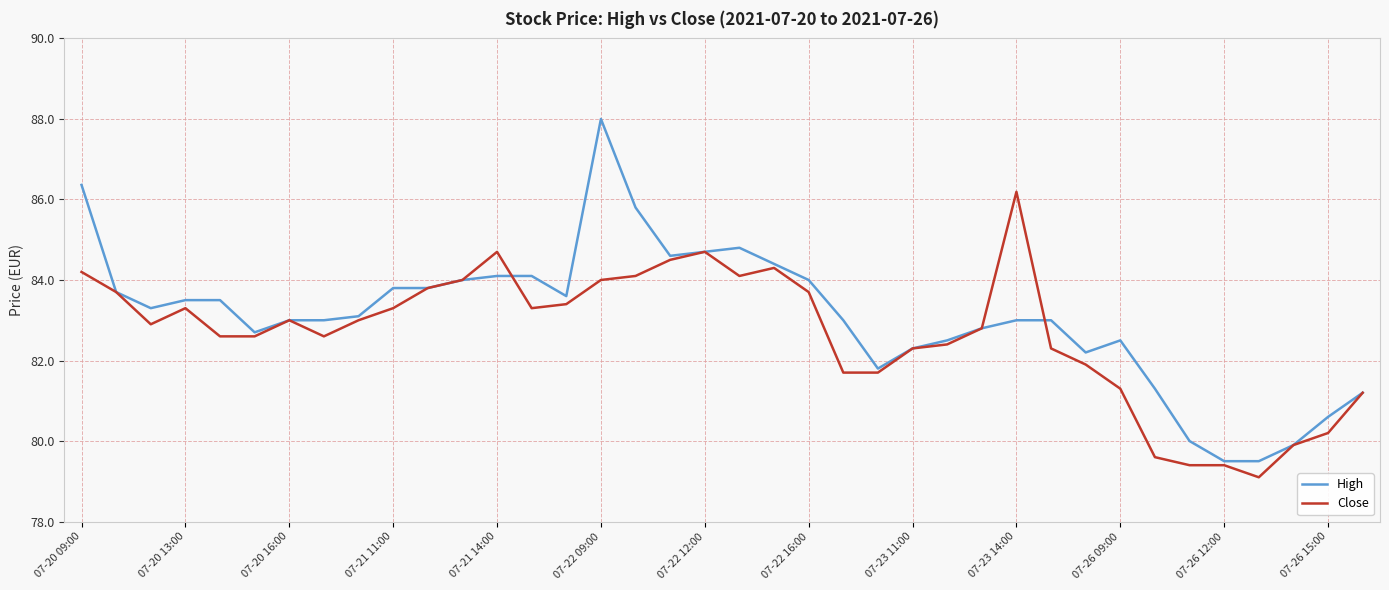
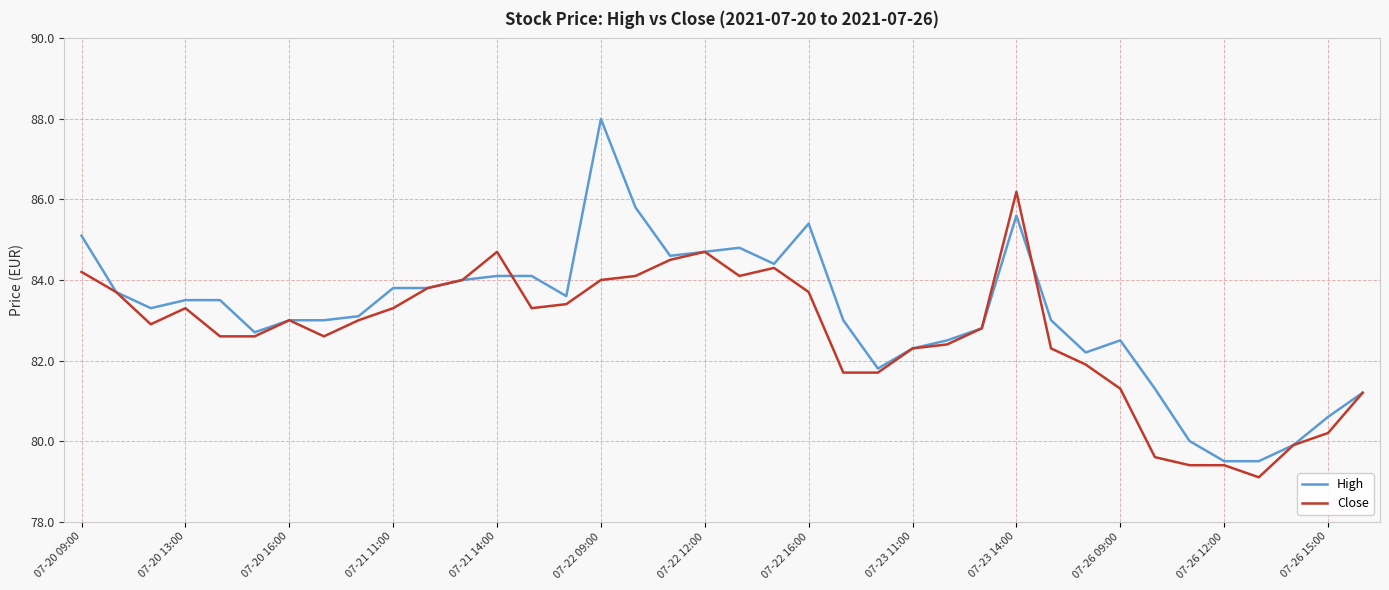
High, 07-20 09:00: 86.4 -> 85.1
High, 07-22 16:00: 84.0 -> 85.4
High, 07-23 14:00: 83.0 -> 85.6
